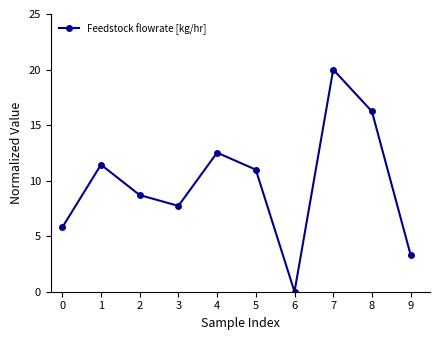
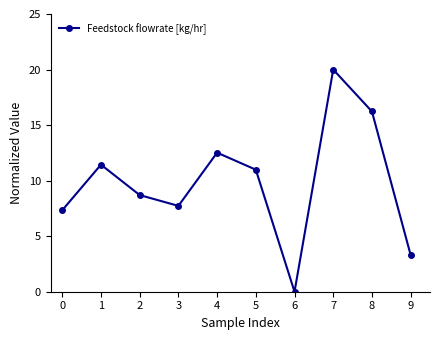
0: 5.8 -> 7.3
